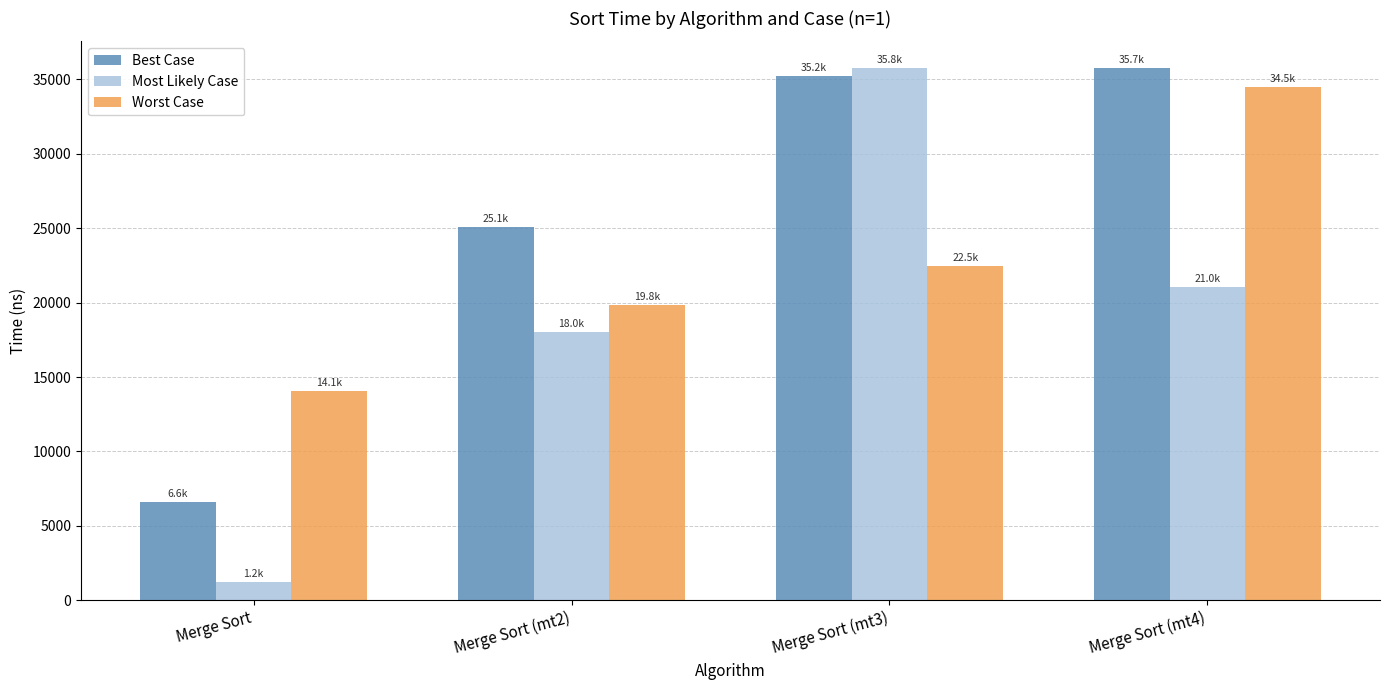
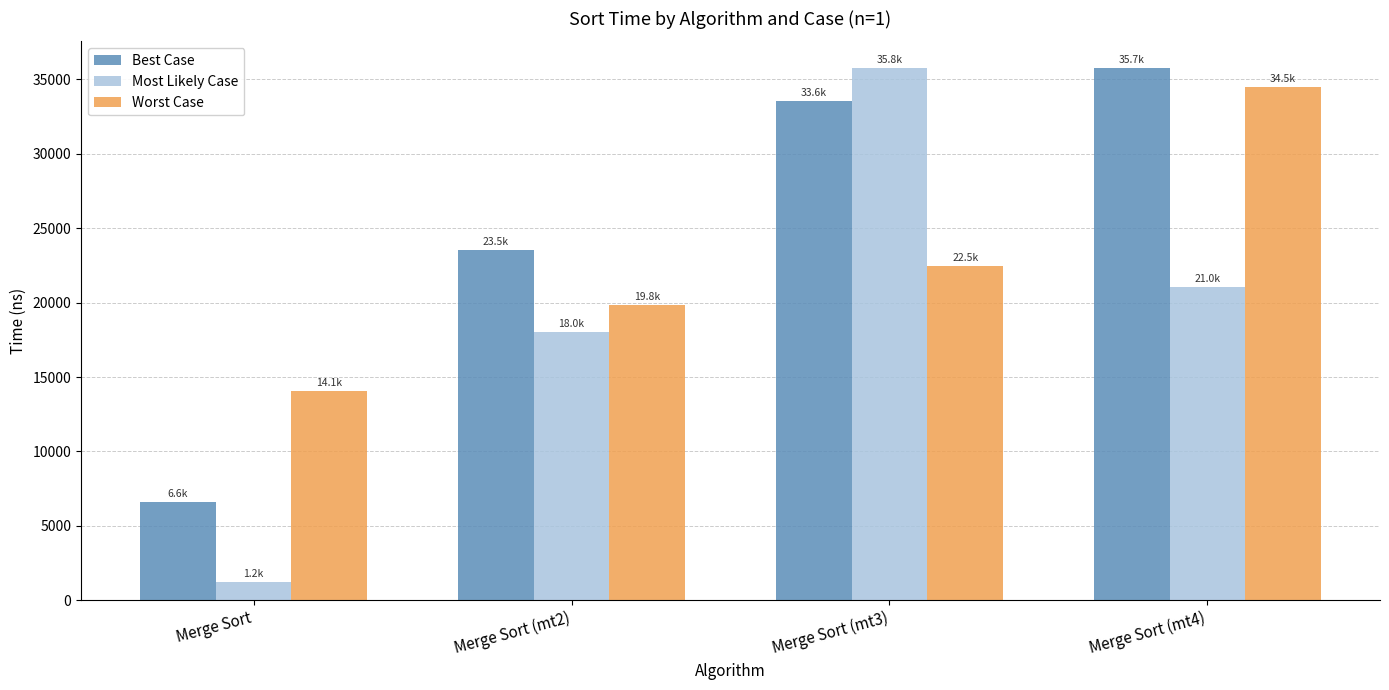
Best Case, Merge Sort (mt2): 25.1k -> 23.5k
Best Case, Merge Sort (mt3): 35.2k -> 33.6k
